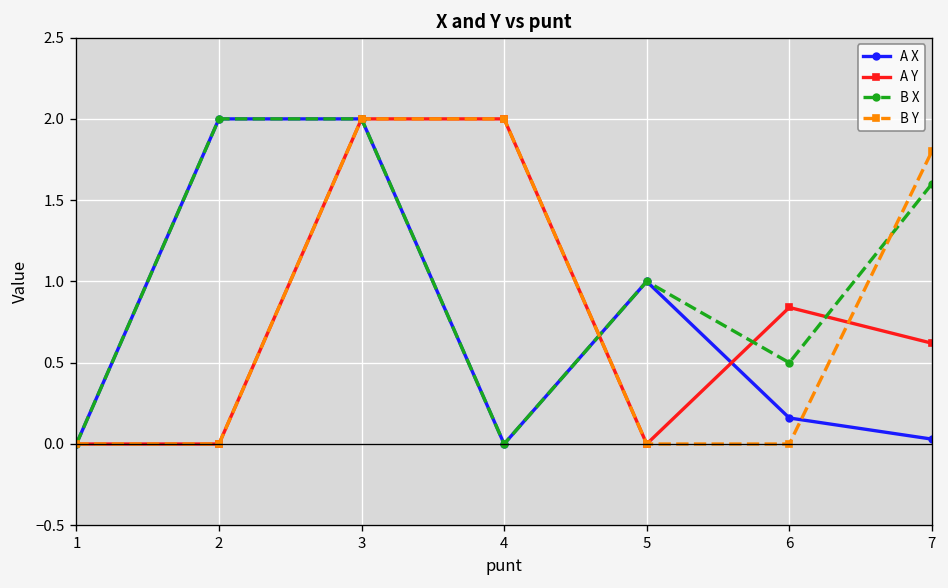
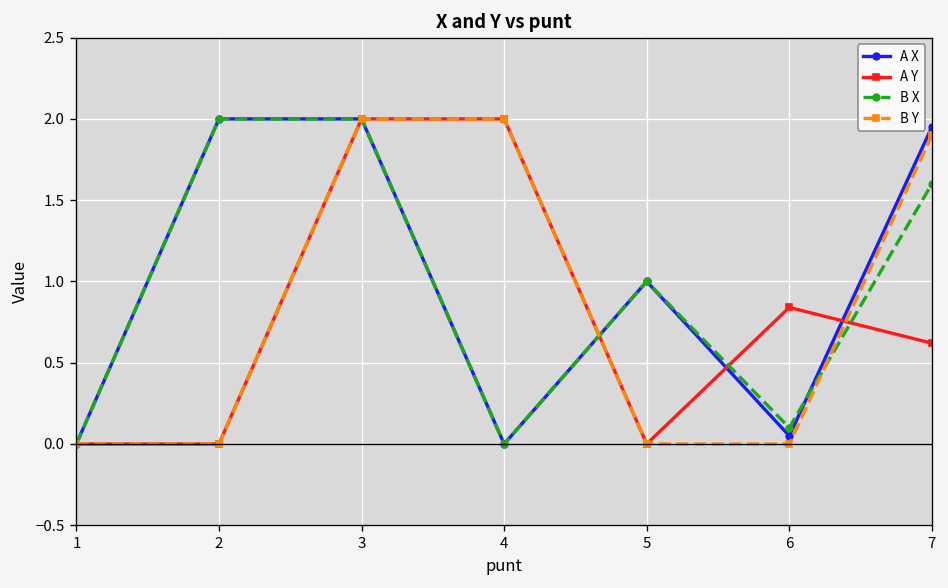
A X, 6: 0.16 -> 0.05
B X, 6: 0.5 -> 0.1
A X, 7: 0.03 -> 1.95
B Y, 7: 1.8 -> 1.9
